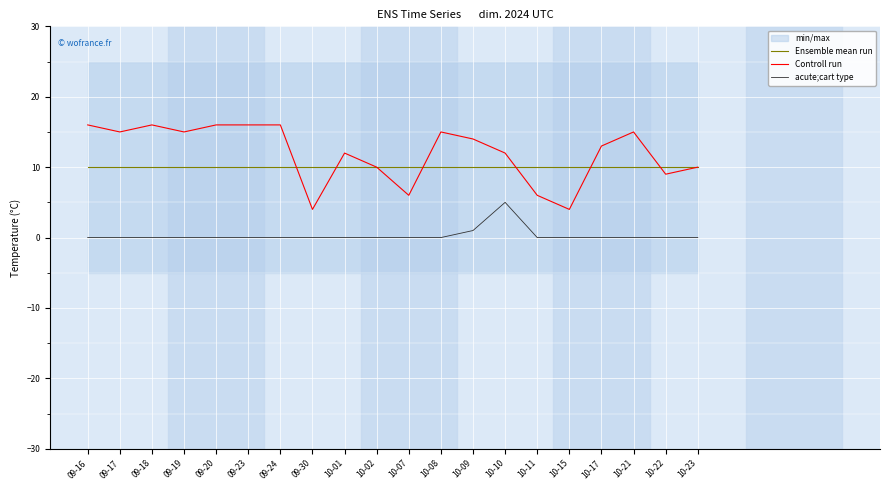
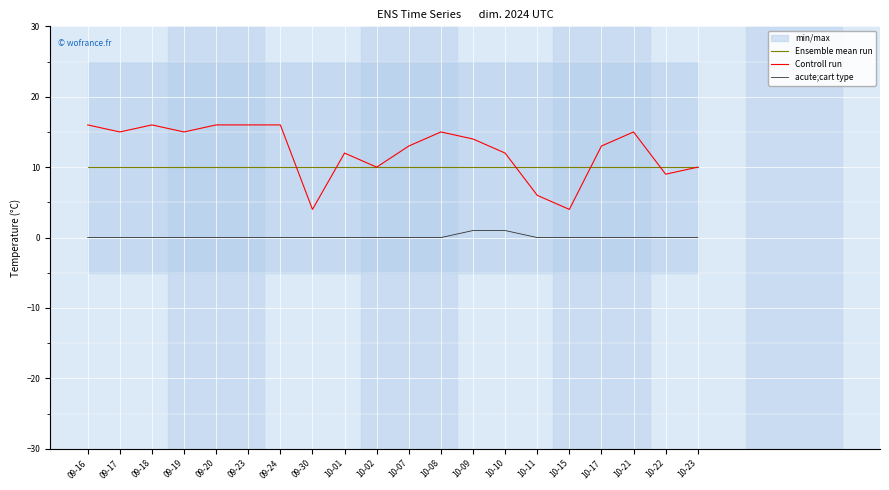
Controll run, 10-07: 6 -> 13
acute;cart type, 10-10: 5 -> 1
